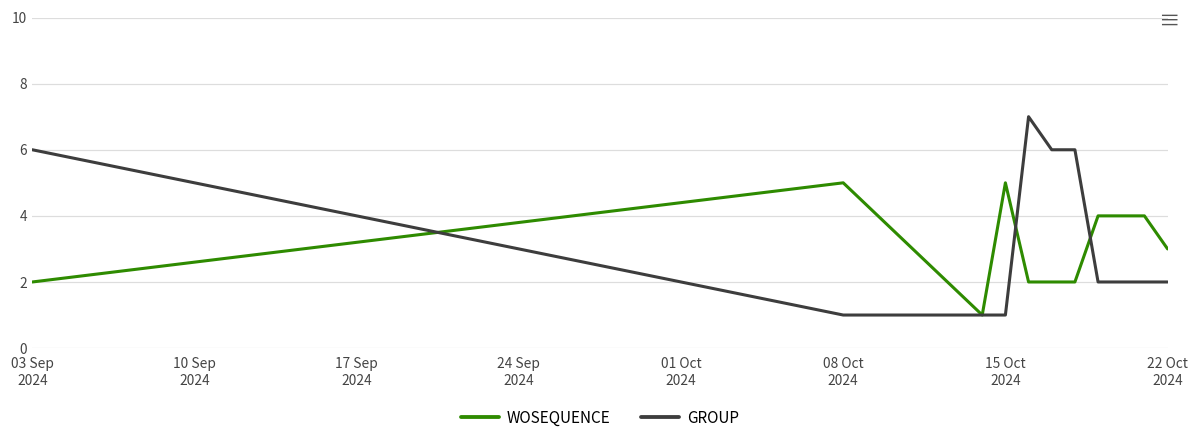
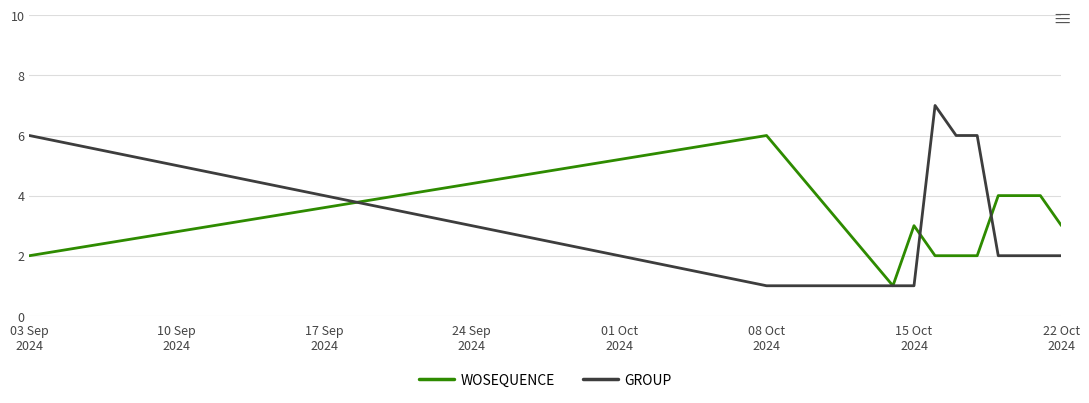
WOSEQUENCE, 08 Oct 2024: 5 -> 6
WOSEQUENCE, 15 Oct 2024: 5 -> 3
